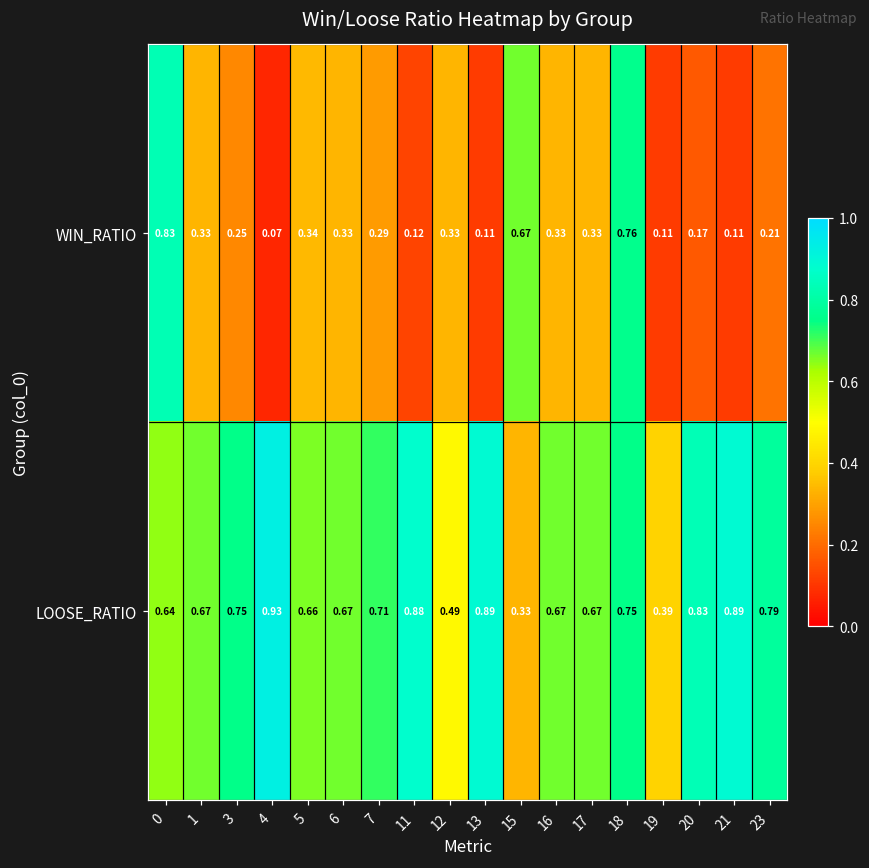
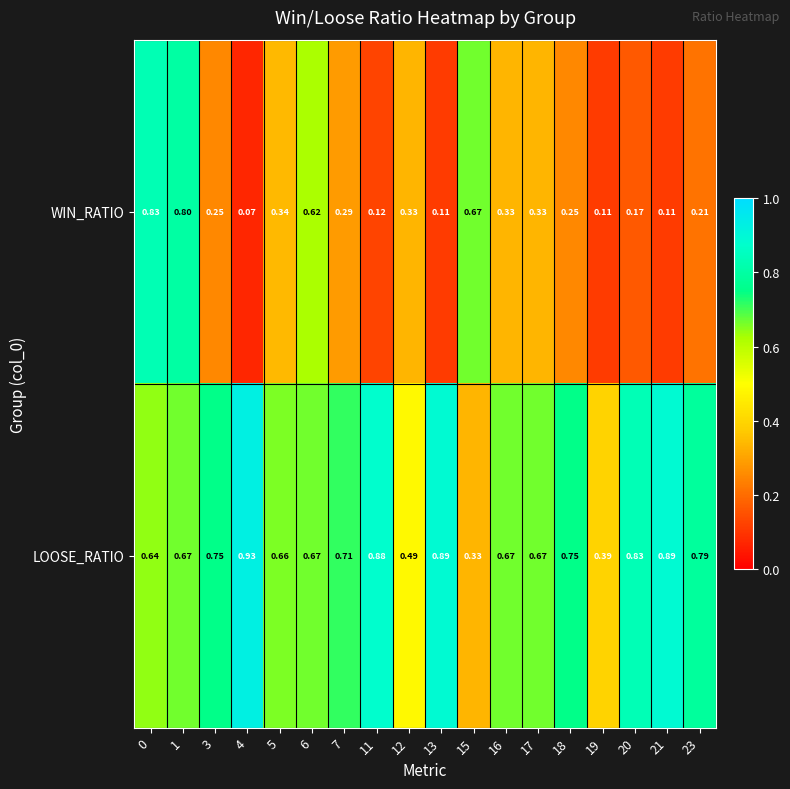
WIN_RATIO, 1: 0.33 -> 0.80
WIN_RATIO, 6: 0.33 -> 0.62
WIN_RATIO, 18: 0.76 -> 0.25
